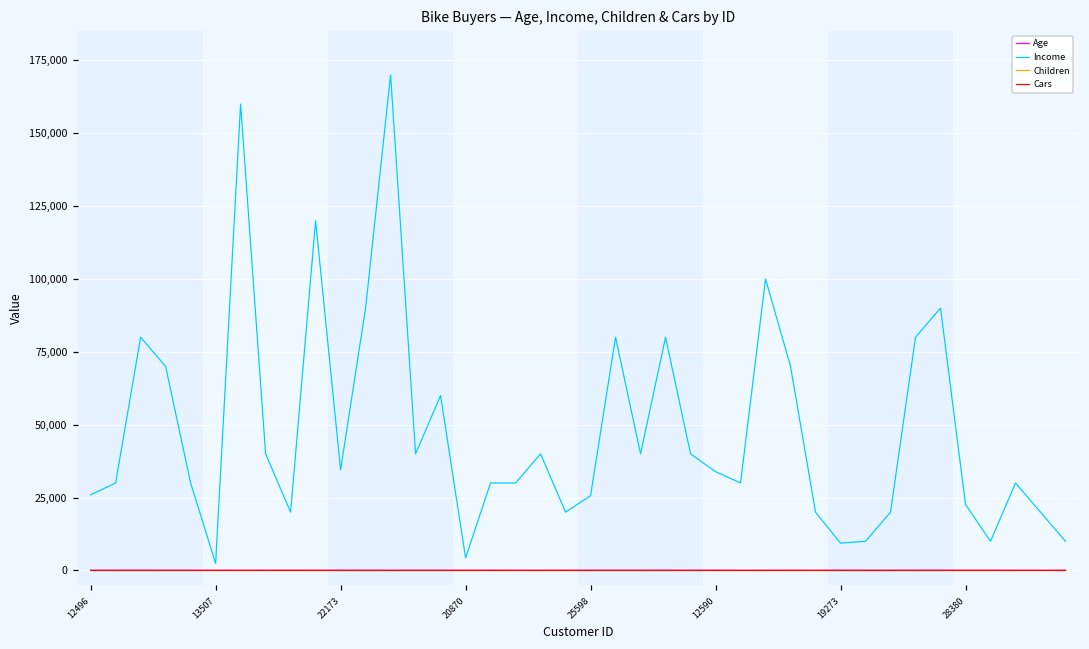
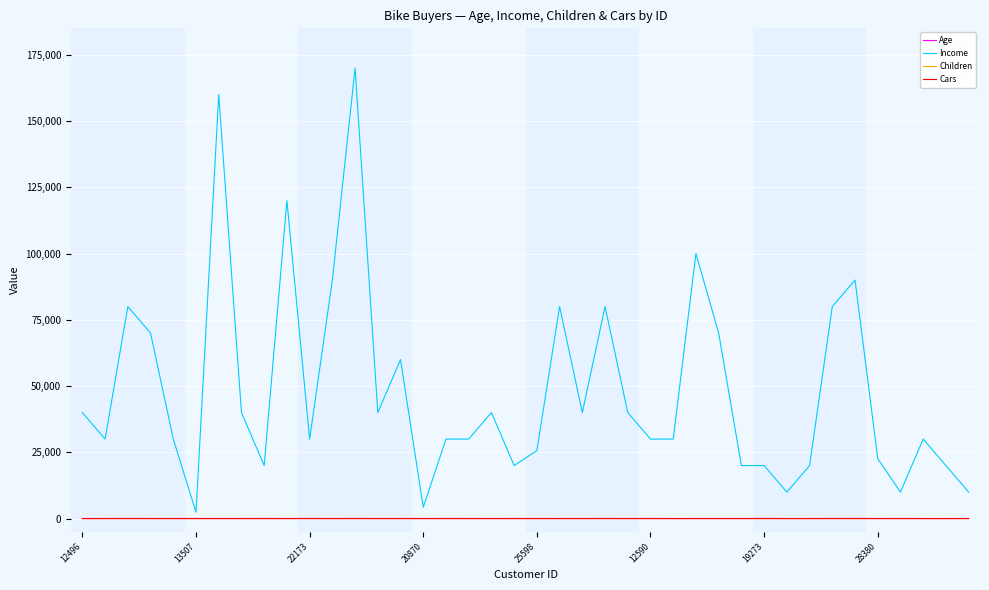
Income, 12496: 26,000 -> 40,000
Income, 22173: 35,000 -> 30,000
Income, 12590: 34,000 -> 30,000
Income, 19273: 9,000 -> 20,000
